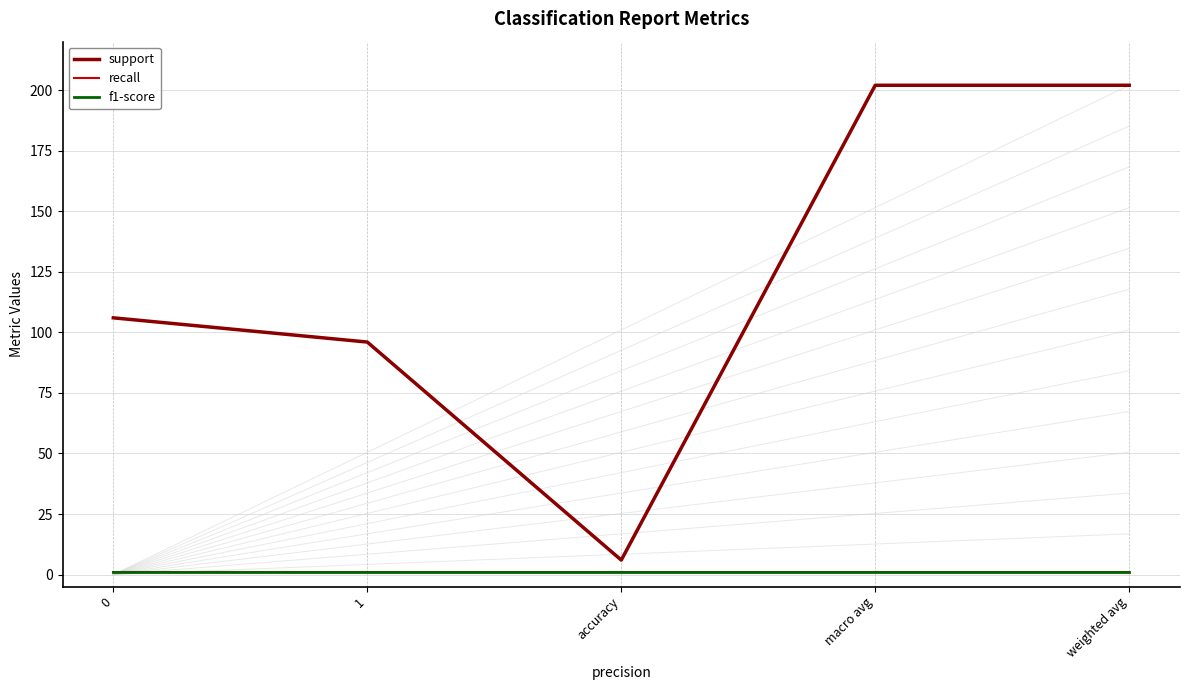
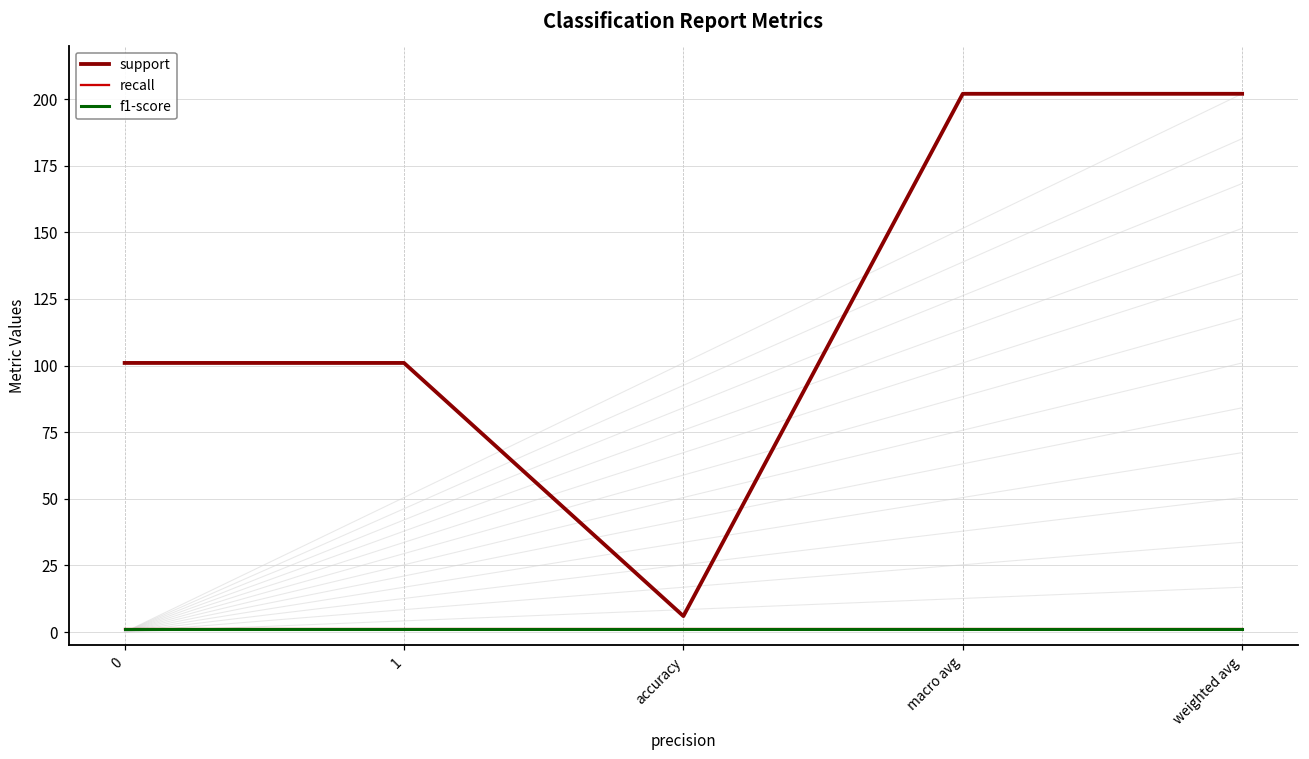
support, 0: 106 -> 101
support, 1: 96 -> 101
